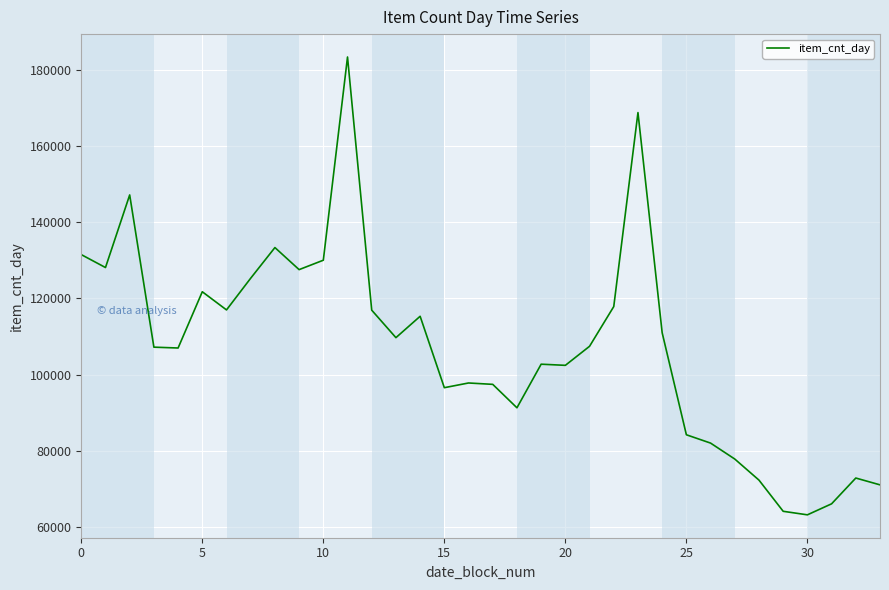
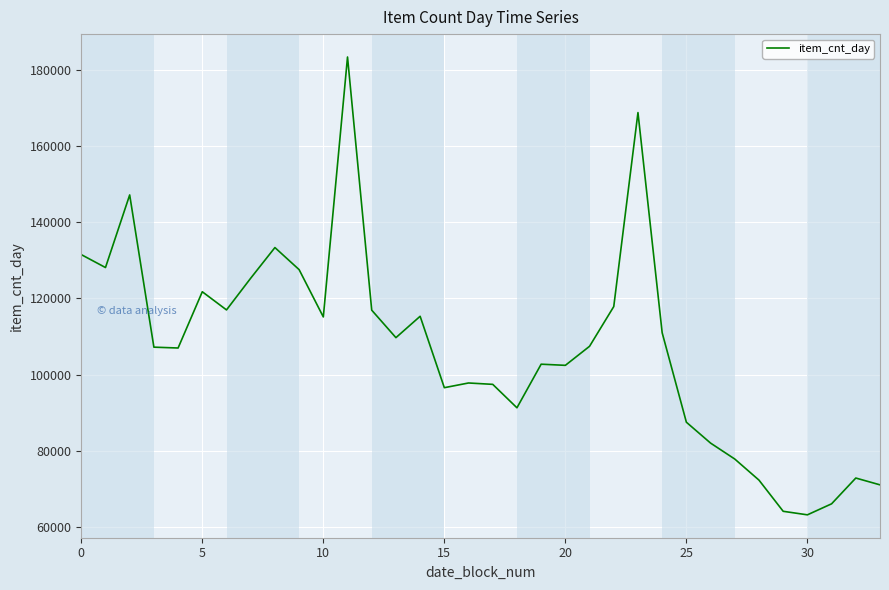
10: 130000 -> 115000
25: 84000 -> 87000
